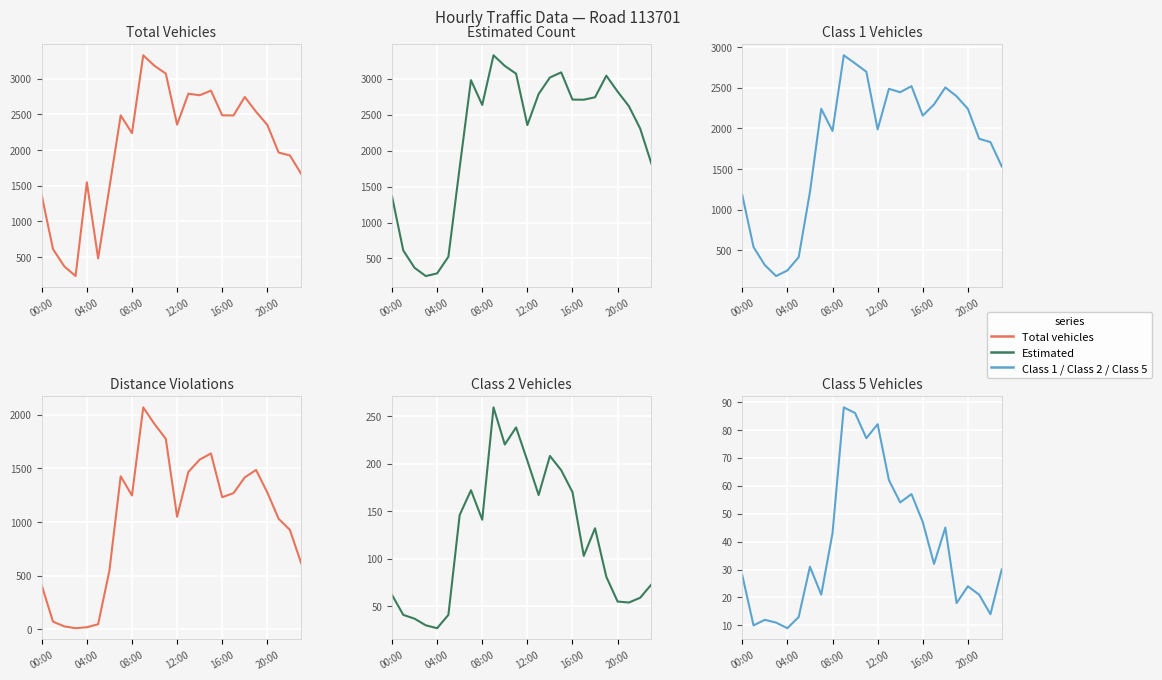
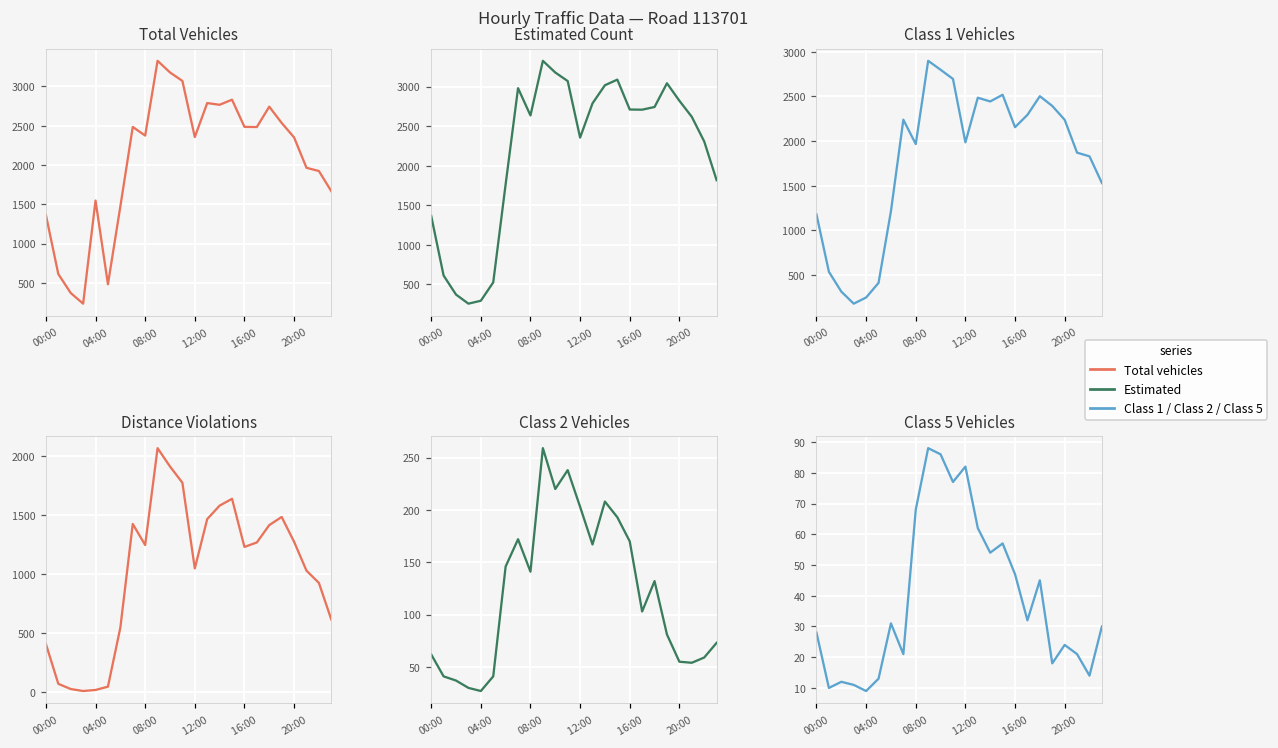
Total Vehicles, 08:00: 2200 -> 2400
Class 5 Vehicles, 08:00: 43 -> 68
